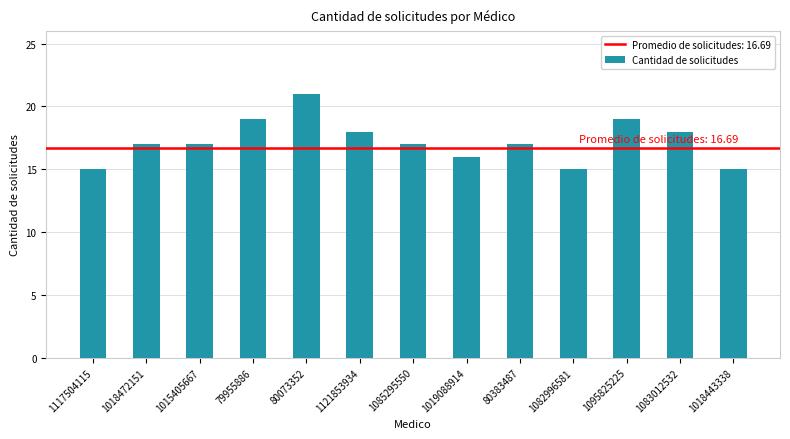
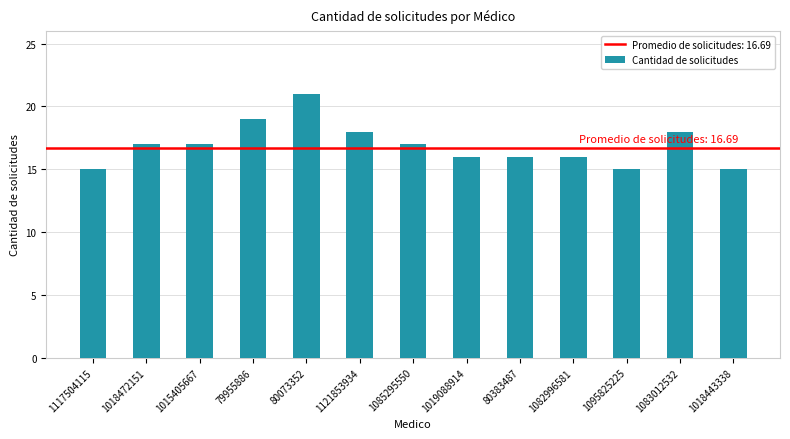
80383487: 17 -> 16
1082996581: 15 -> 16
1095825225: 19 -> 15
